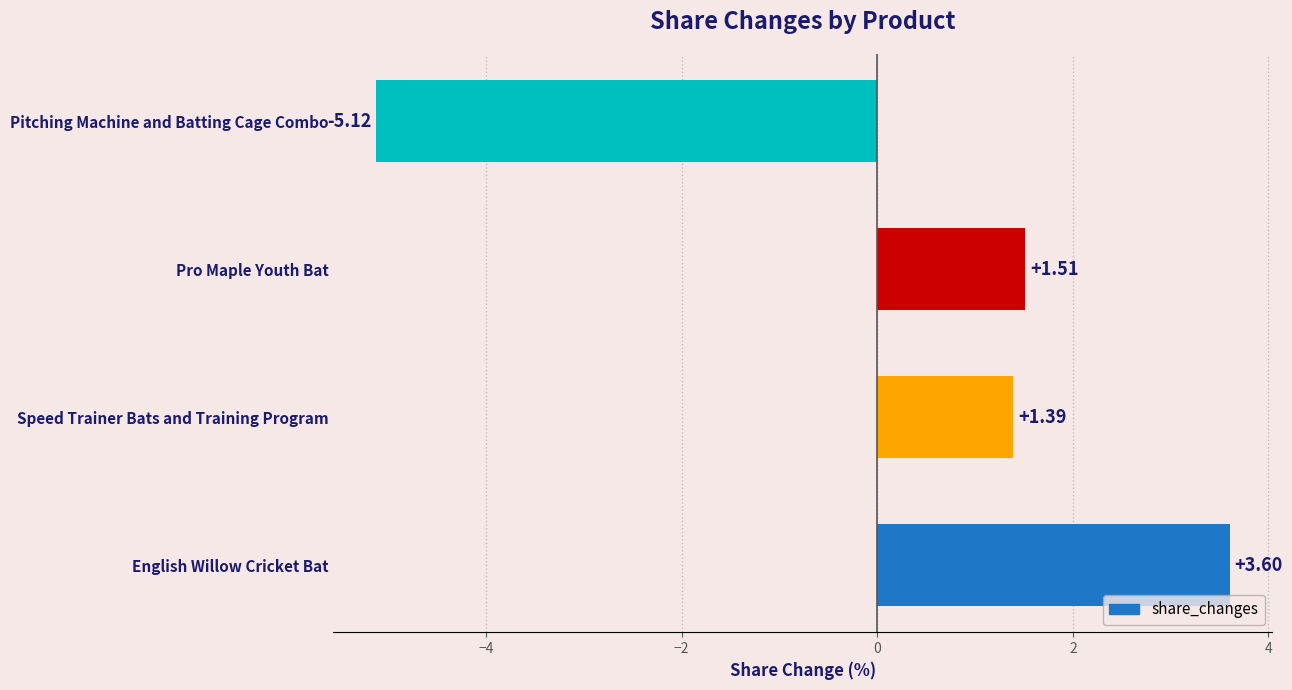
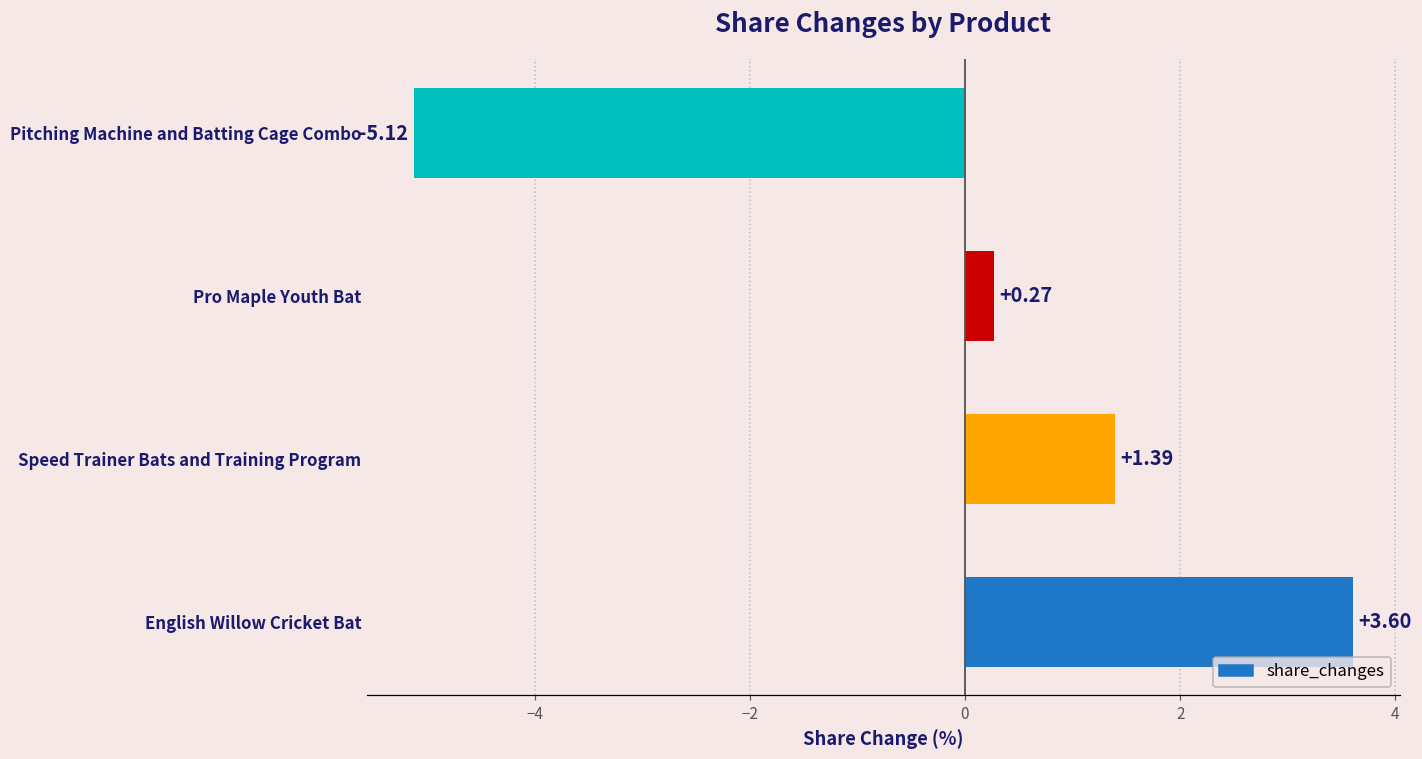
Pro Maple Youth Bat: +1.51 -> +0.27
